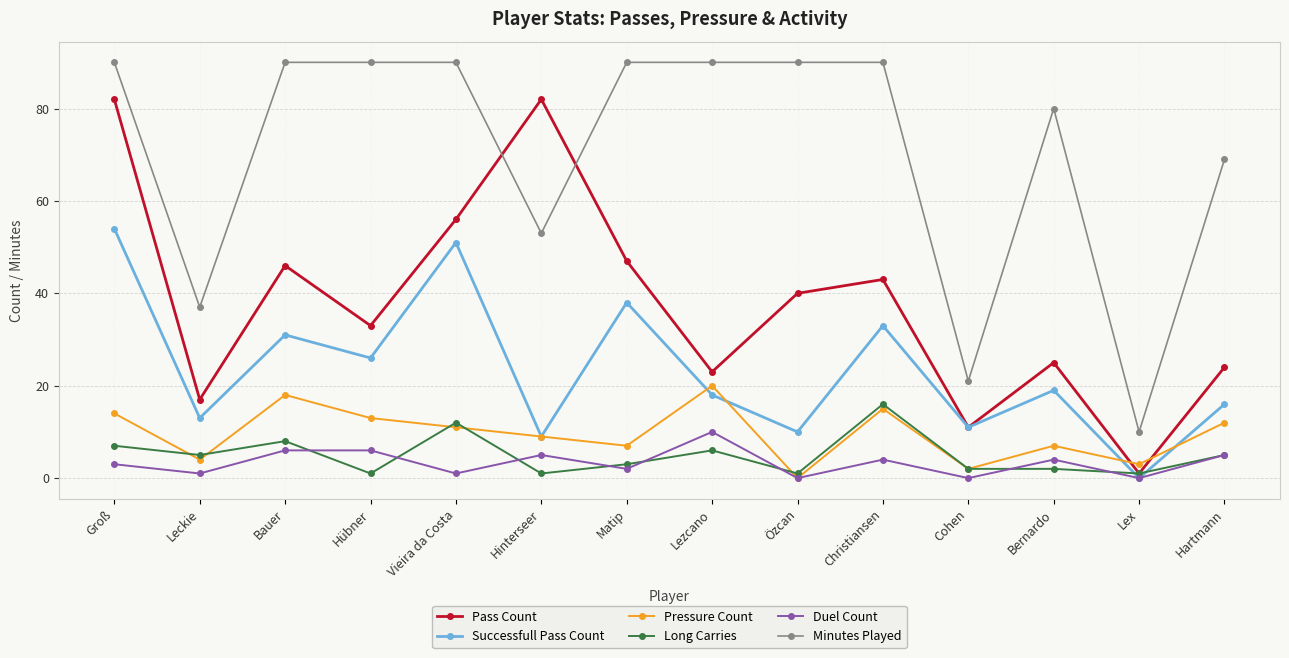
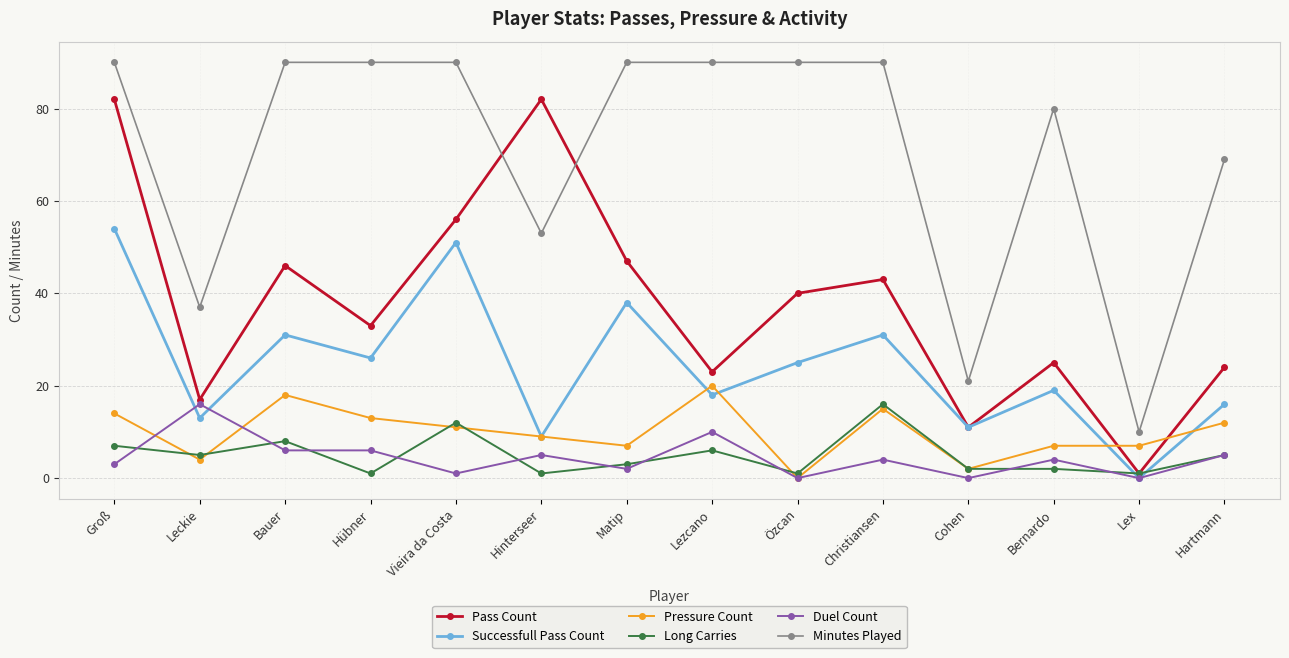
Duel Count, Leckie: 1 -> 16
Successfull Pass Count, Özcan: 10 -> 25
Successfull Pass Count, Christiansen: 33 -> 31
Pressure Count, Lex: 3 -> 7
